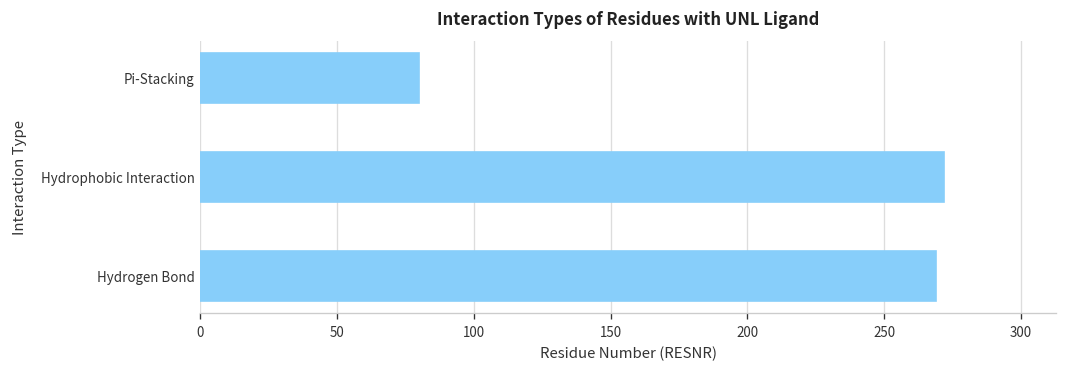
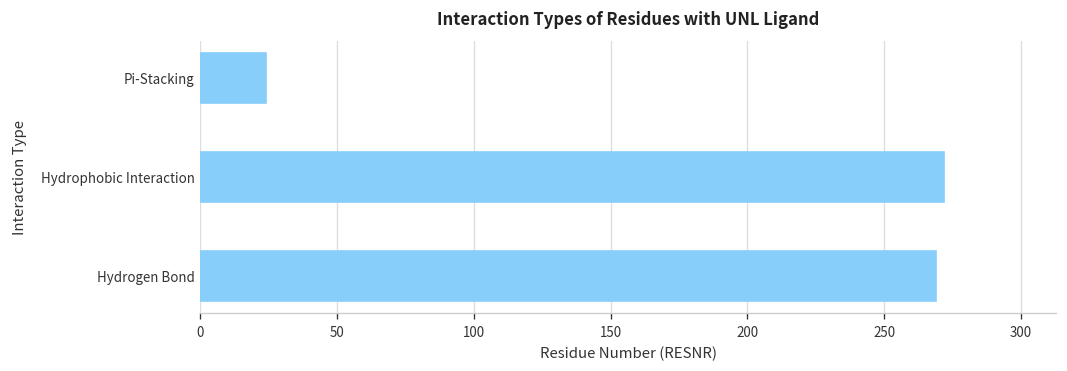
Pi-Stacking: 80 -> 24
